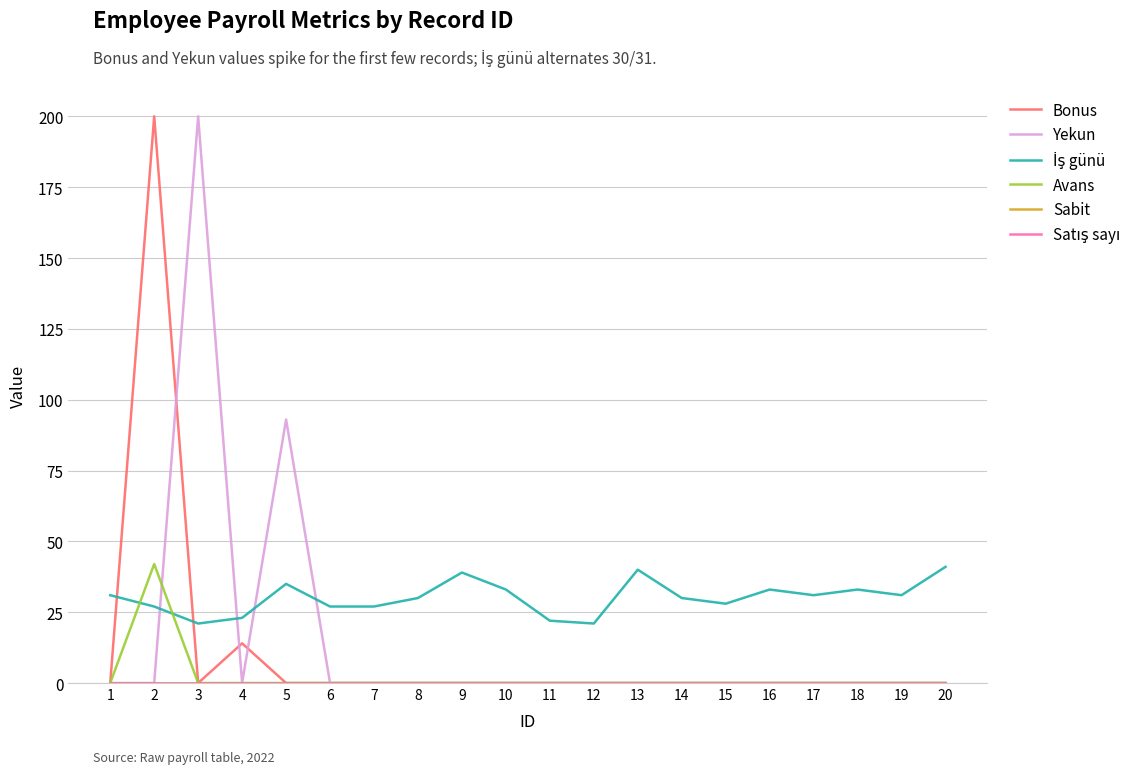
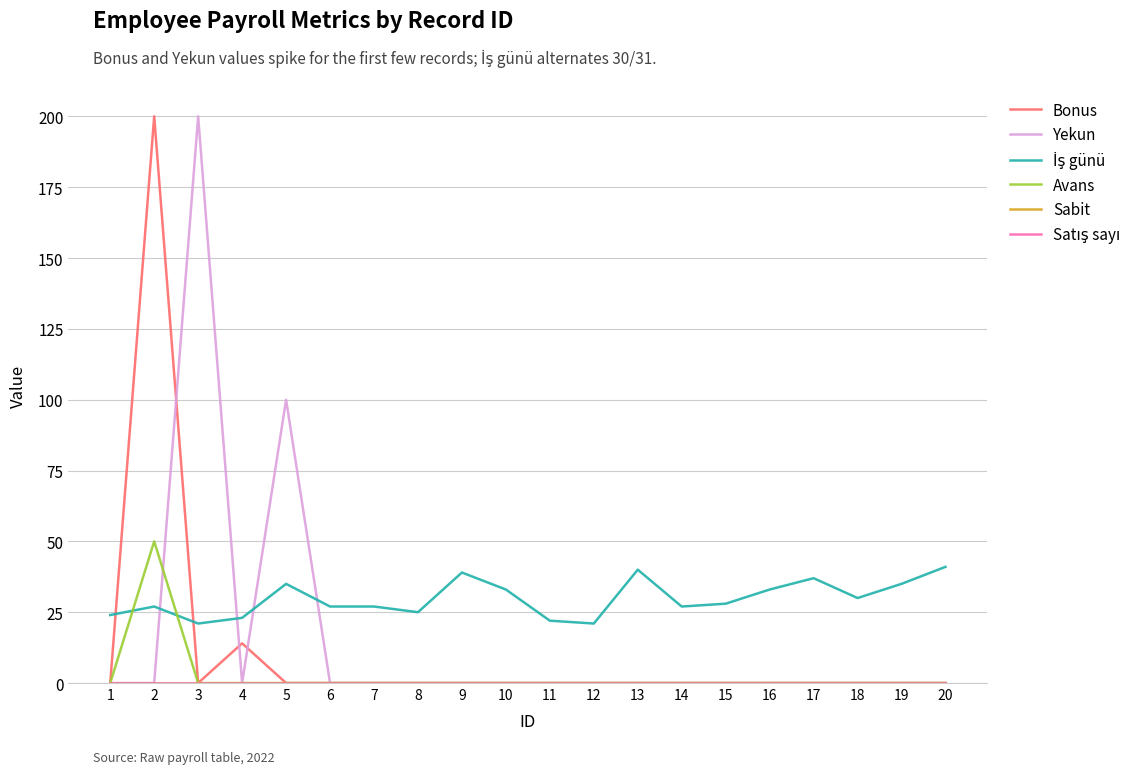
İş günü, 1: 31 -> 24
Avans, 2: 42 -> 50
Yekun, 5: 93 -> 100
İş günü, 8: 30 -> 25
İş günü, 14: 30 -> 27
İş günü, 17: 31 -> 37
İş günü, 18: 33 -> 30
İş günü, 19: 31 -> 35
